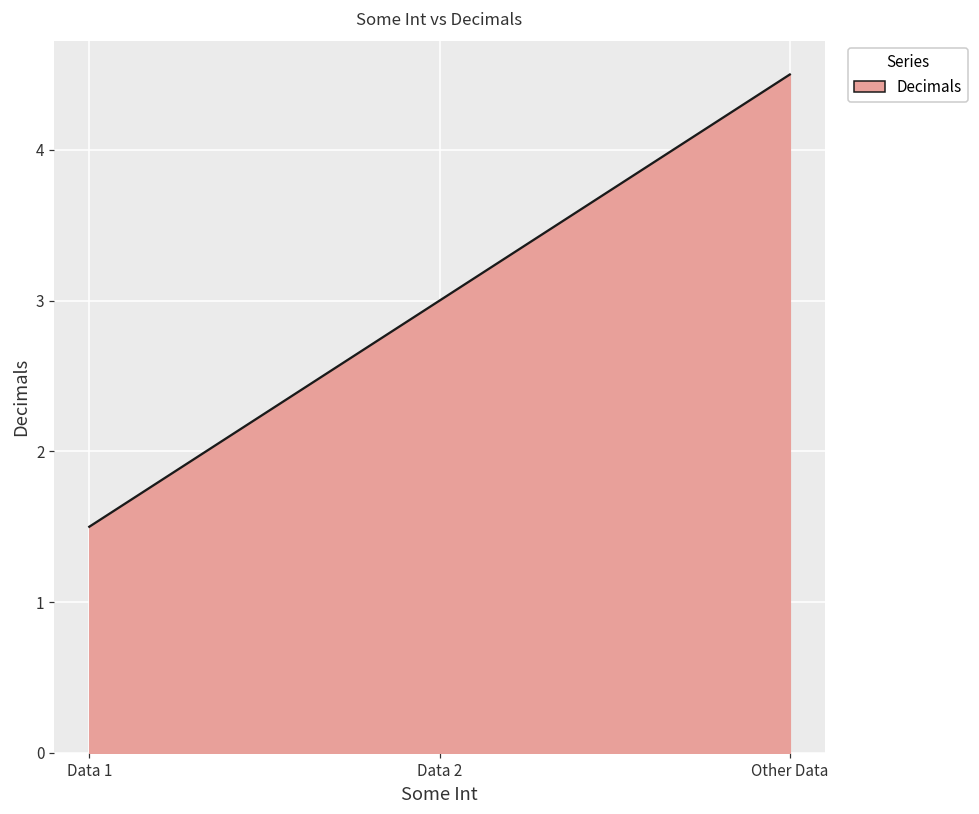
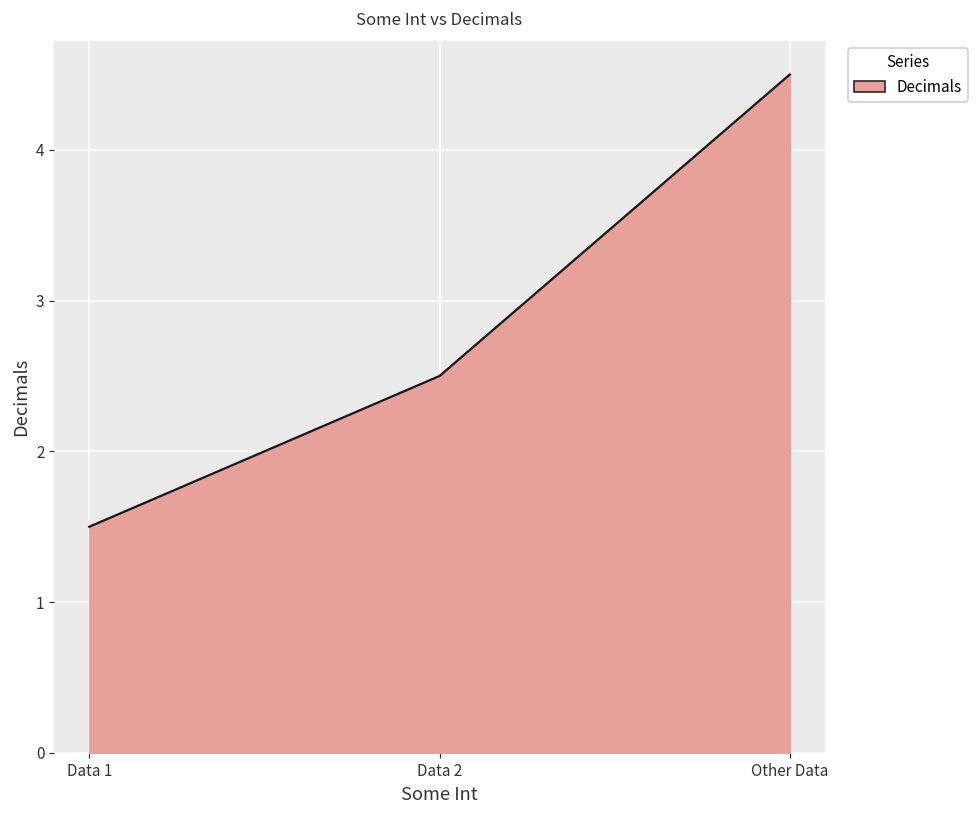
Data 2: 3.0 -> 2.5
